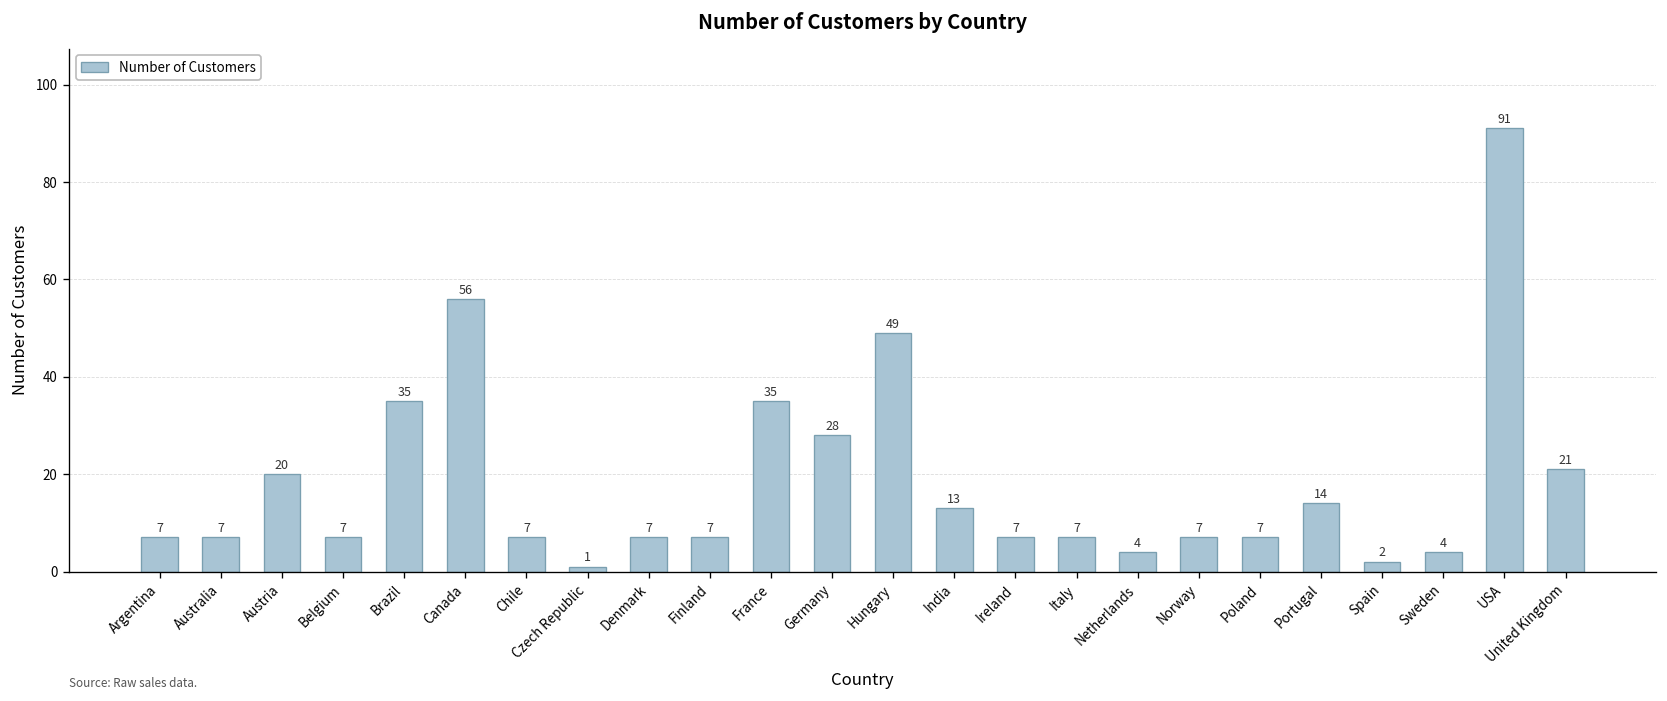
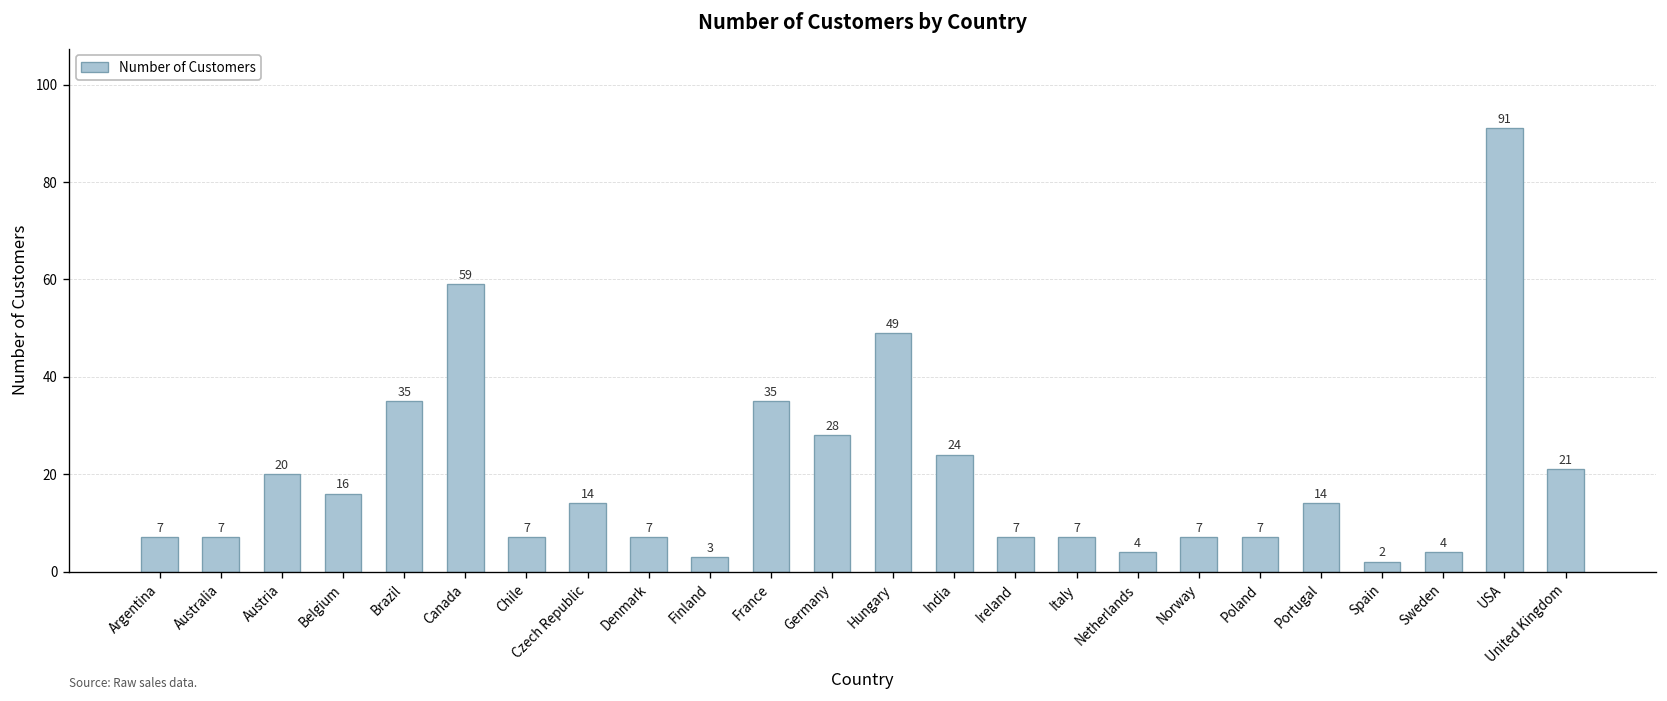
Belgium: 7 -> 16
Canada: 56 -> 59
Czech Republic: 1 -> 14
Finland: 7 -> 3
India: 13 -> 24
